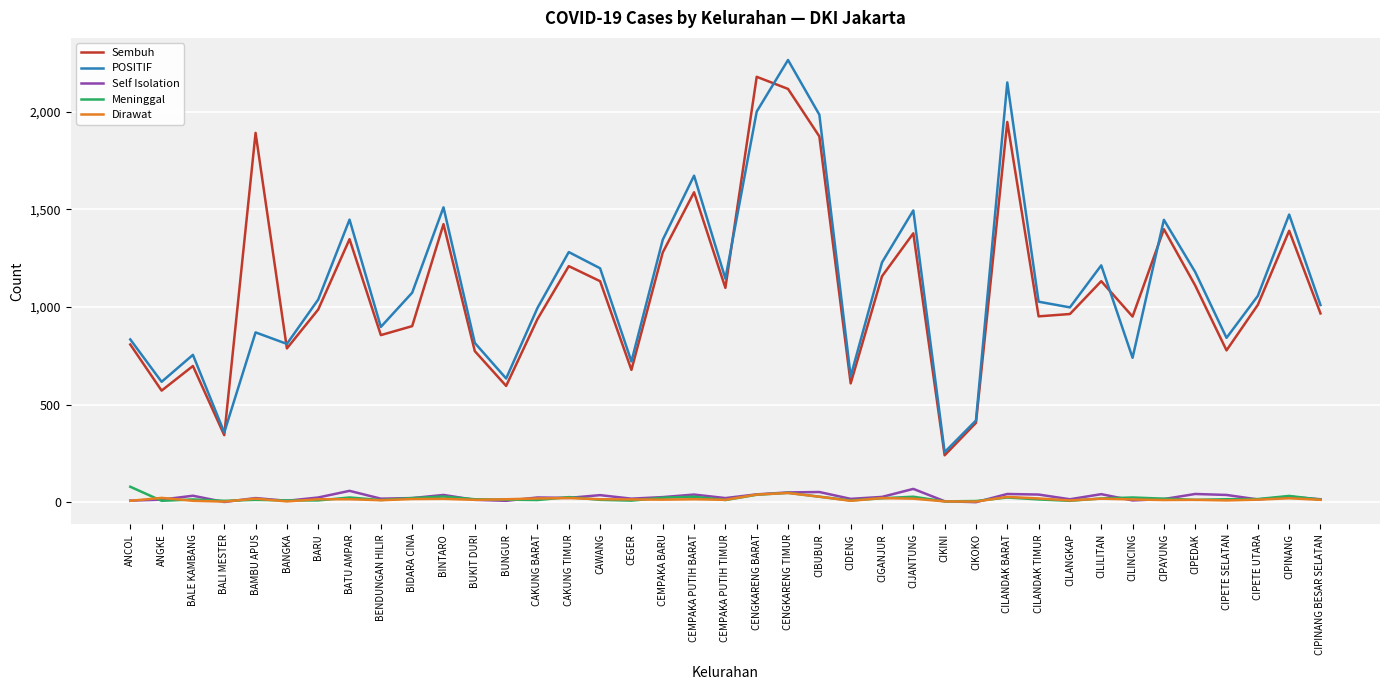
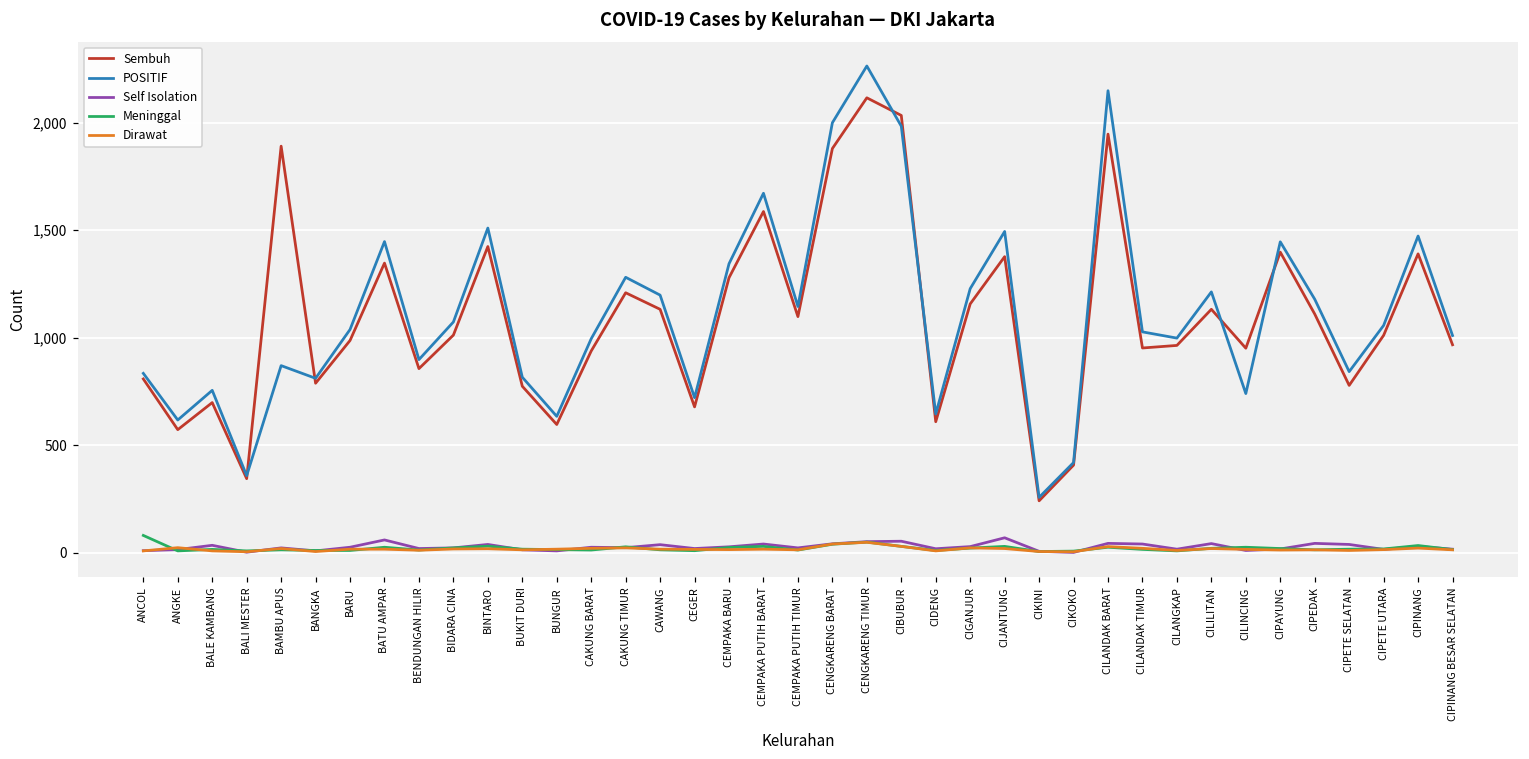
Sembuh, BIDARA CINA: 900 -> 1,010
Sembuh, CENGKARENG BARAT: 2,180 -> 1,880
Sembuh, CIBUBUR: 1,870 -> 2,030
